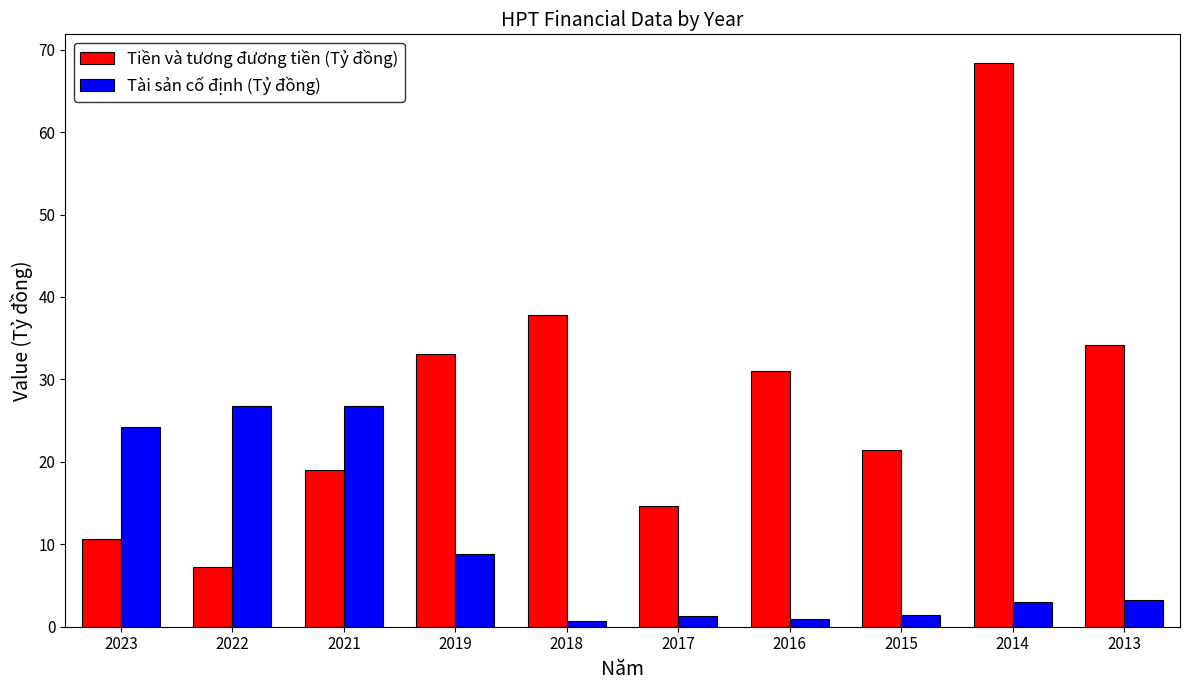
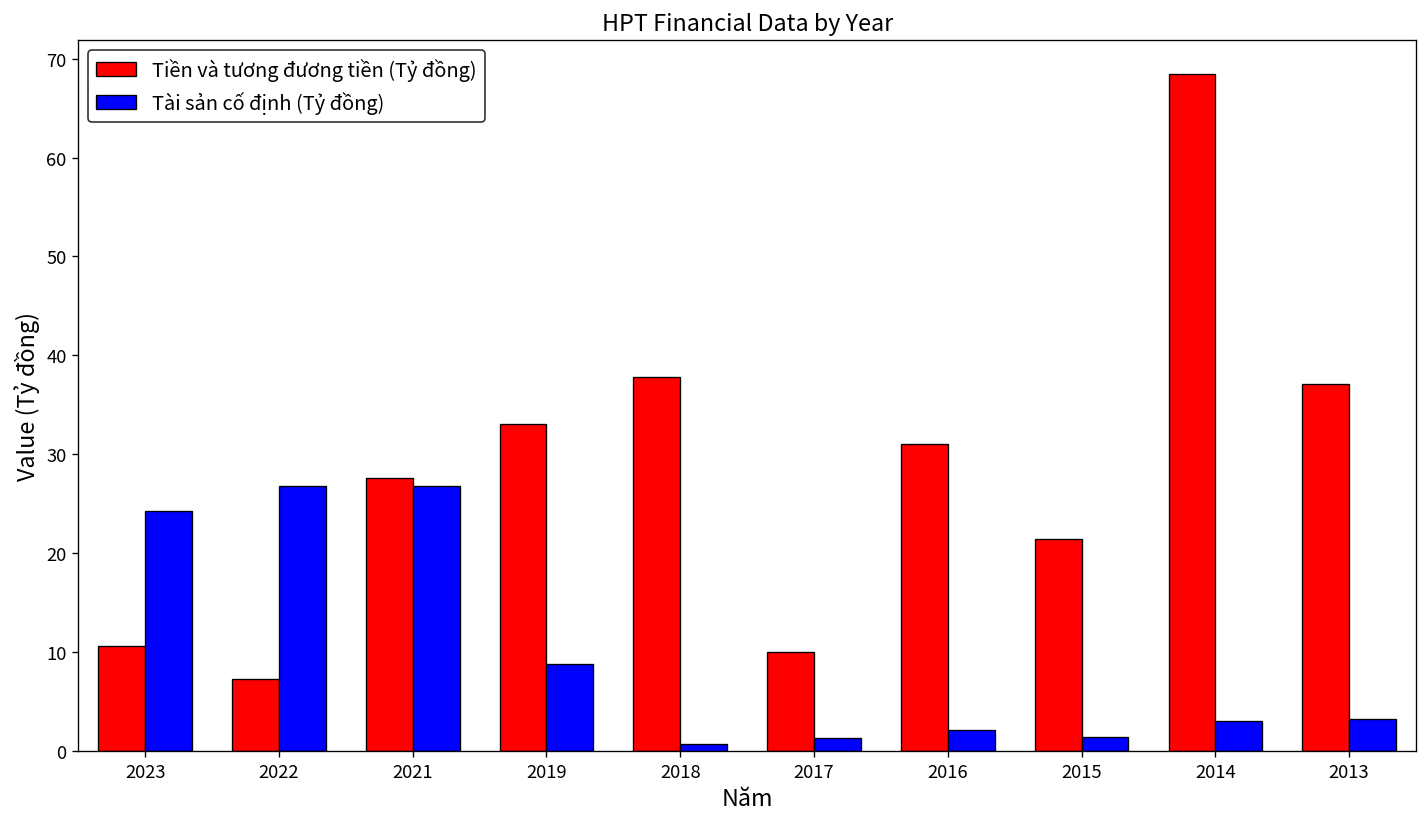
Tiền và tương đương tiền (Tỷ đồng), 2021: 19 -> 28
Tiền và tương đương tiền (Tỷ đồng), 2017: 15 -> 10
Tài sản cố định (Tỷ đồng), 2016: 1 -> 2
Tiền và tương đương tiền (Tỷ đồng), 2013: 34 -> 37
